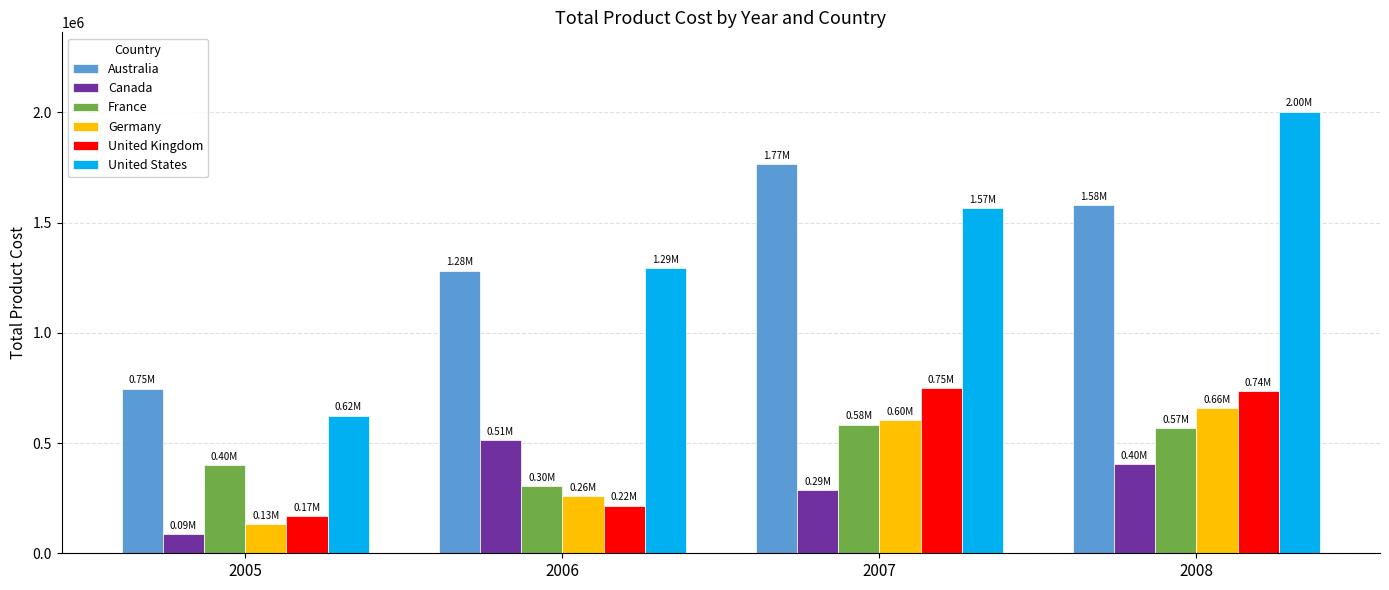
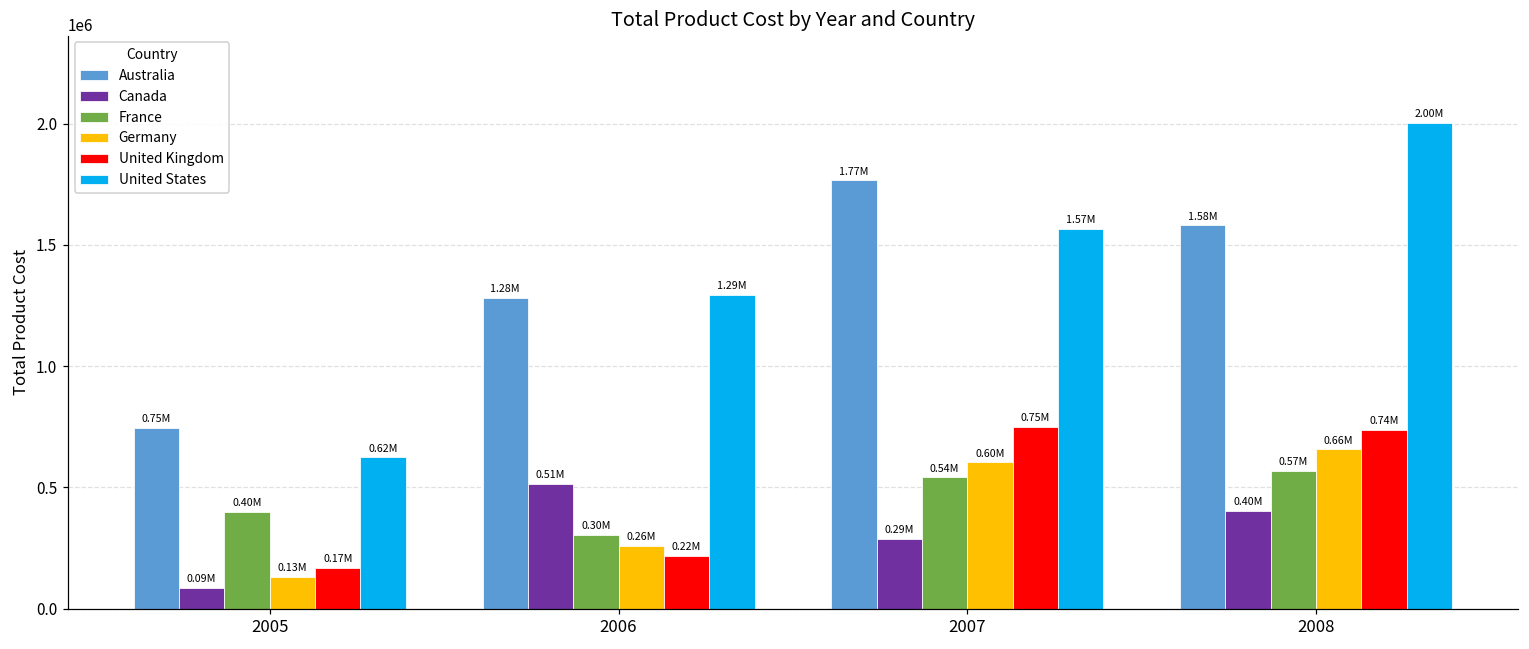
France, 2007: 0.58M -> 0.54M
